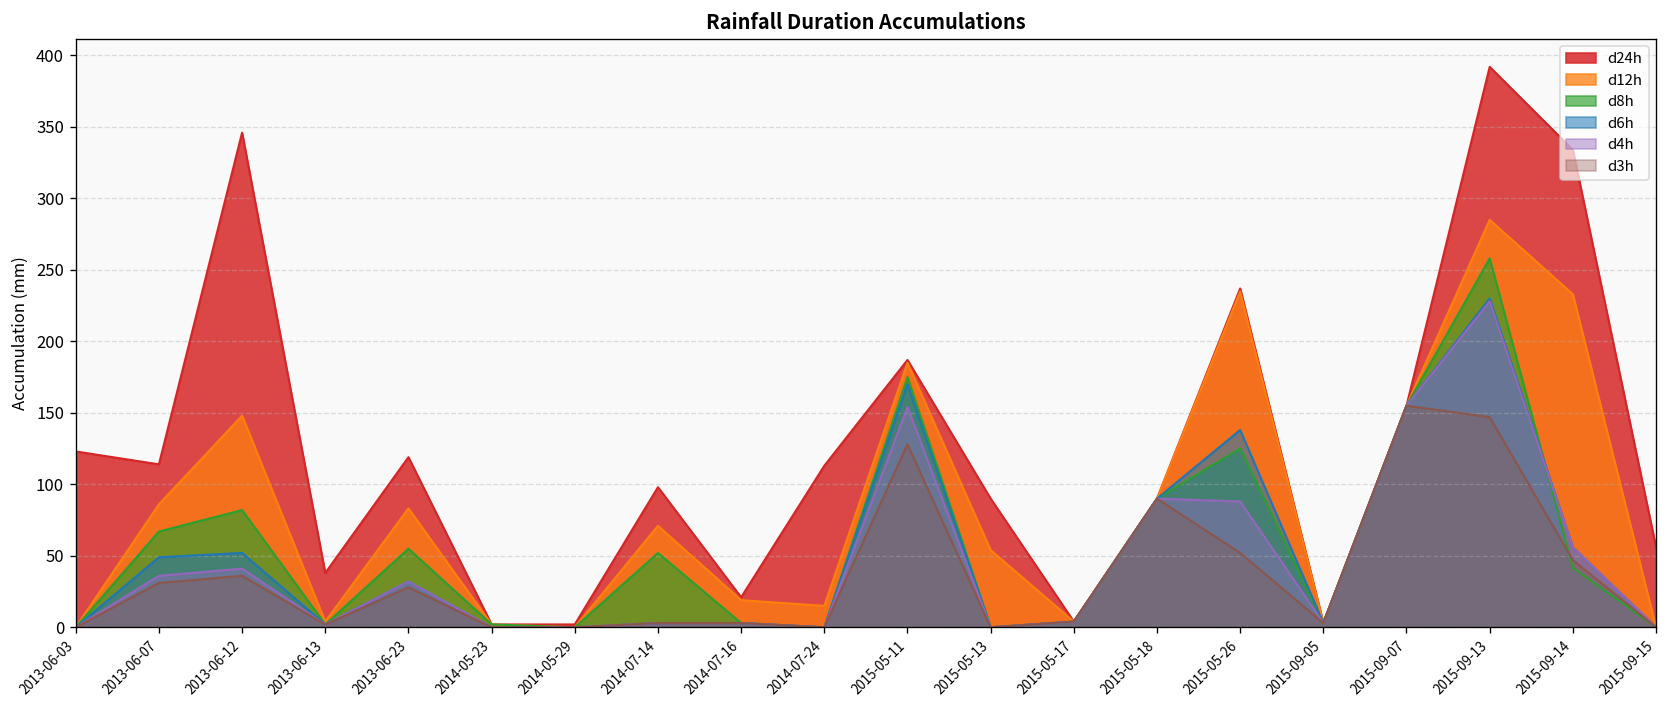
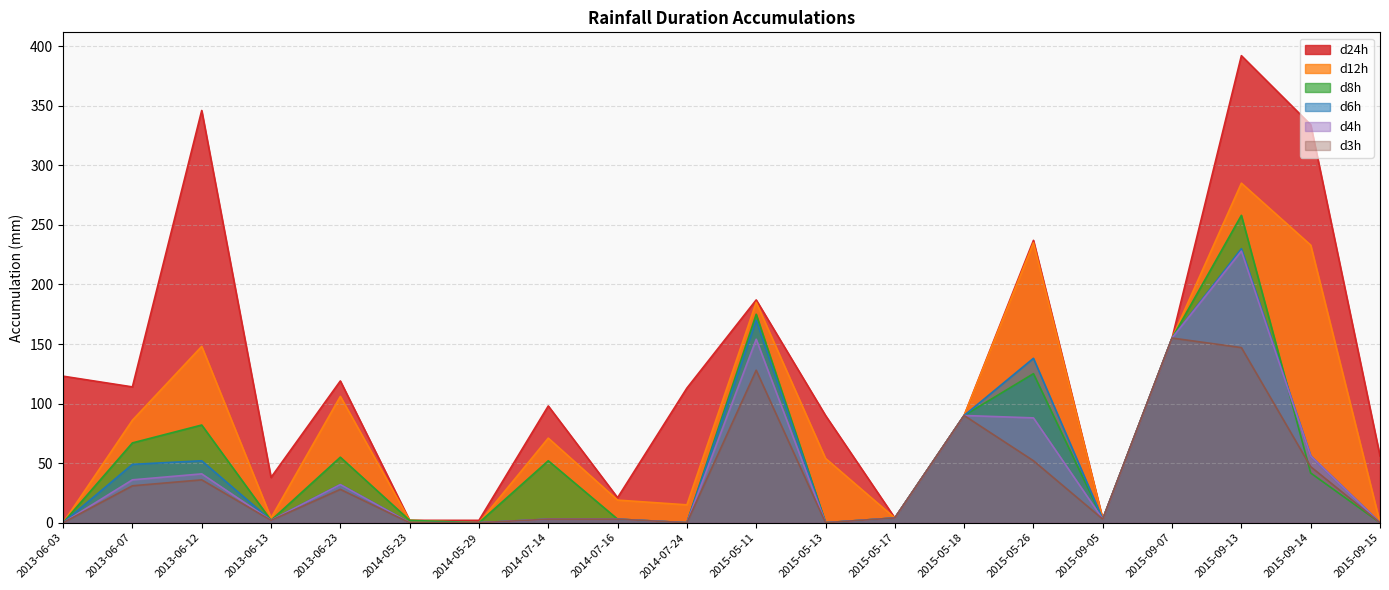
d12h, 2013-06-23: 83 -> 106
